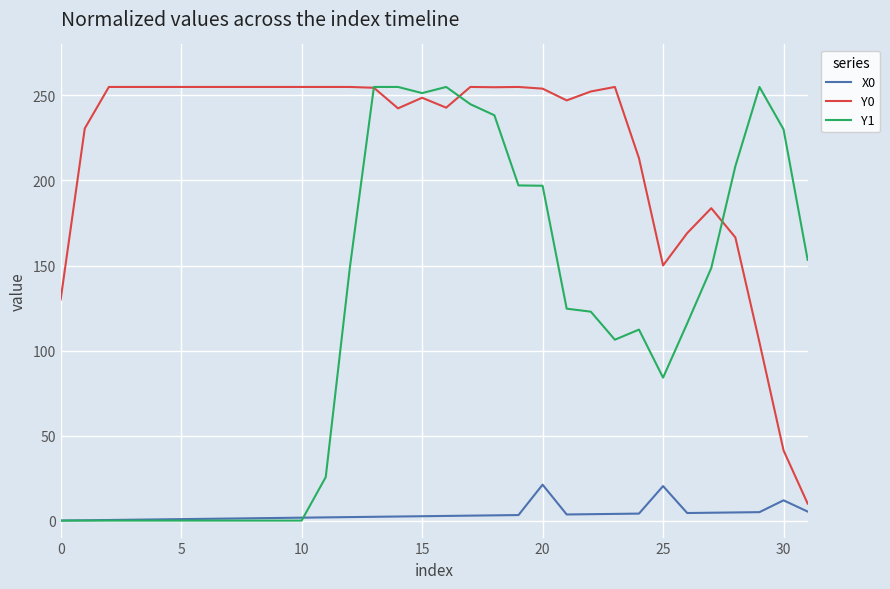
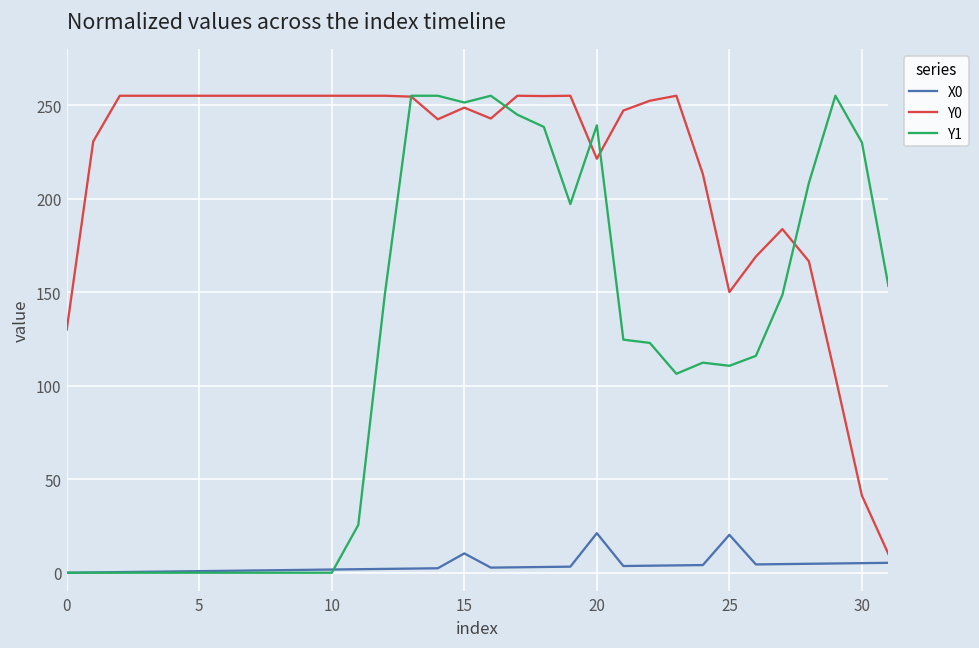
X0, 15: 3 -> 10
Y0, 20: 254 -> 221
Y1, 20: 197 -> 239
Y1, 25: 84 -> 111
X0, 30: 12 -> 5
